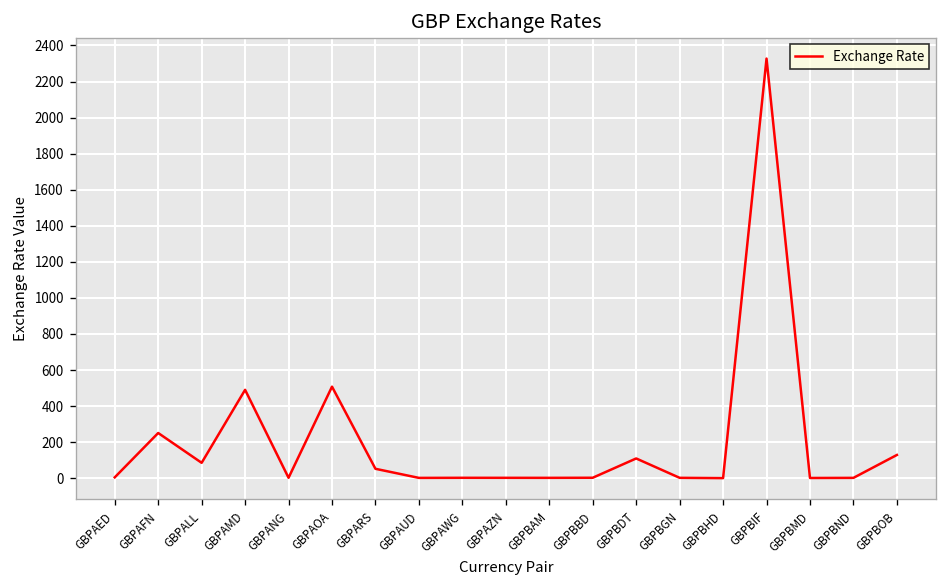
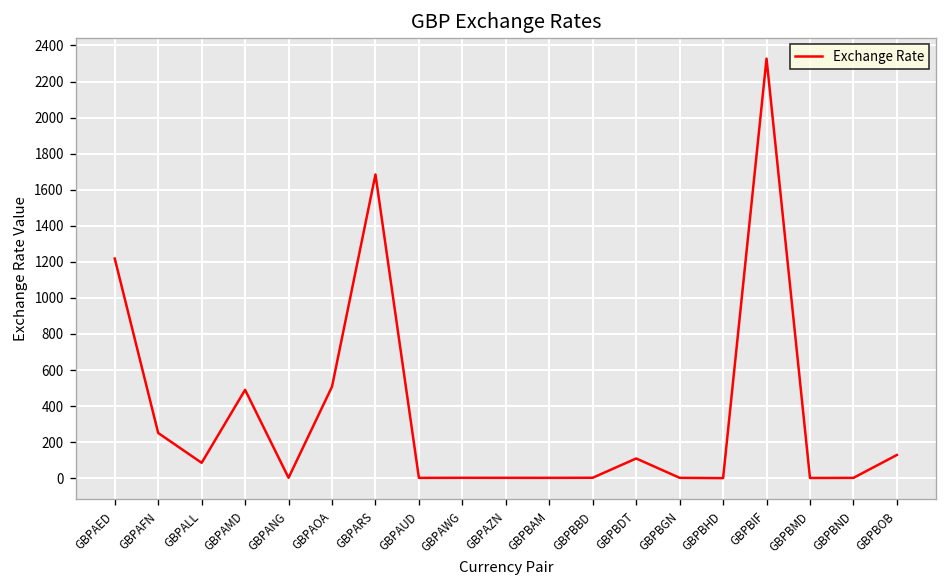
GBPAED: 0 -> 1220
GBPARS: 50 -> 1680
